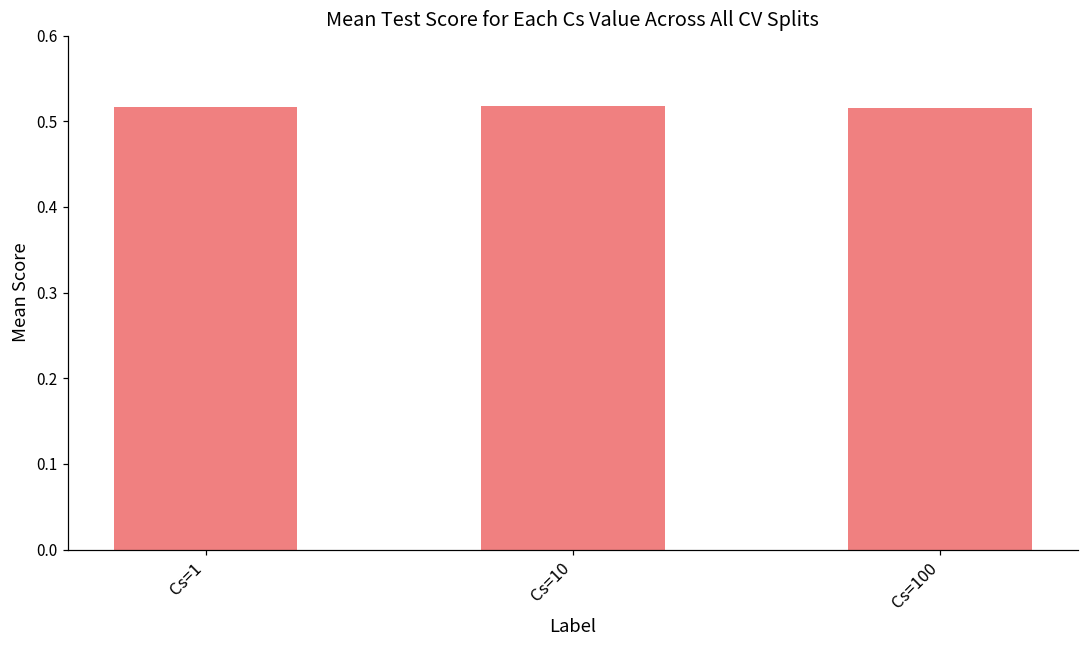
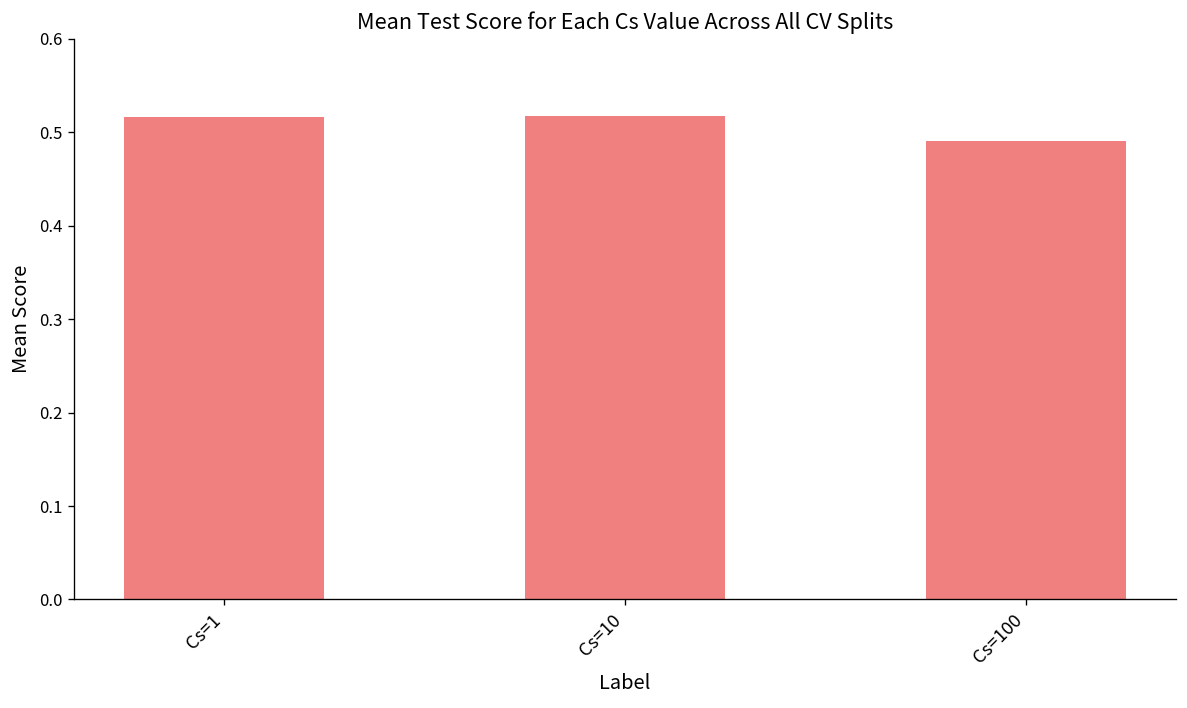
Cs=100: 0.52 -> 0.49
